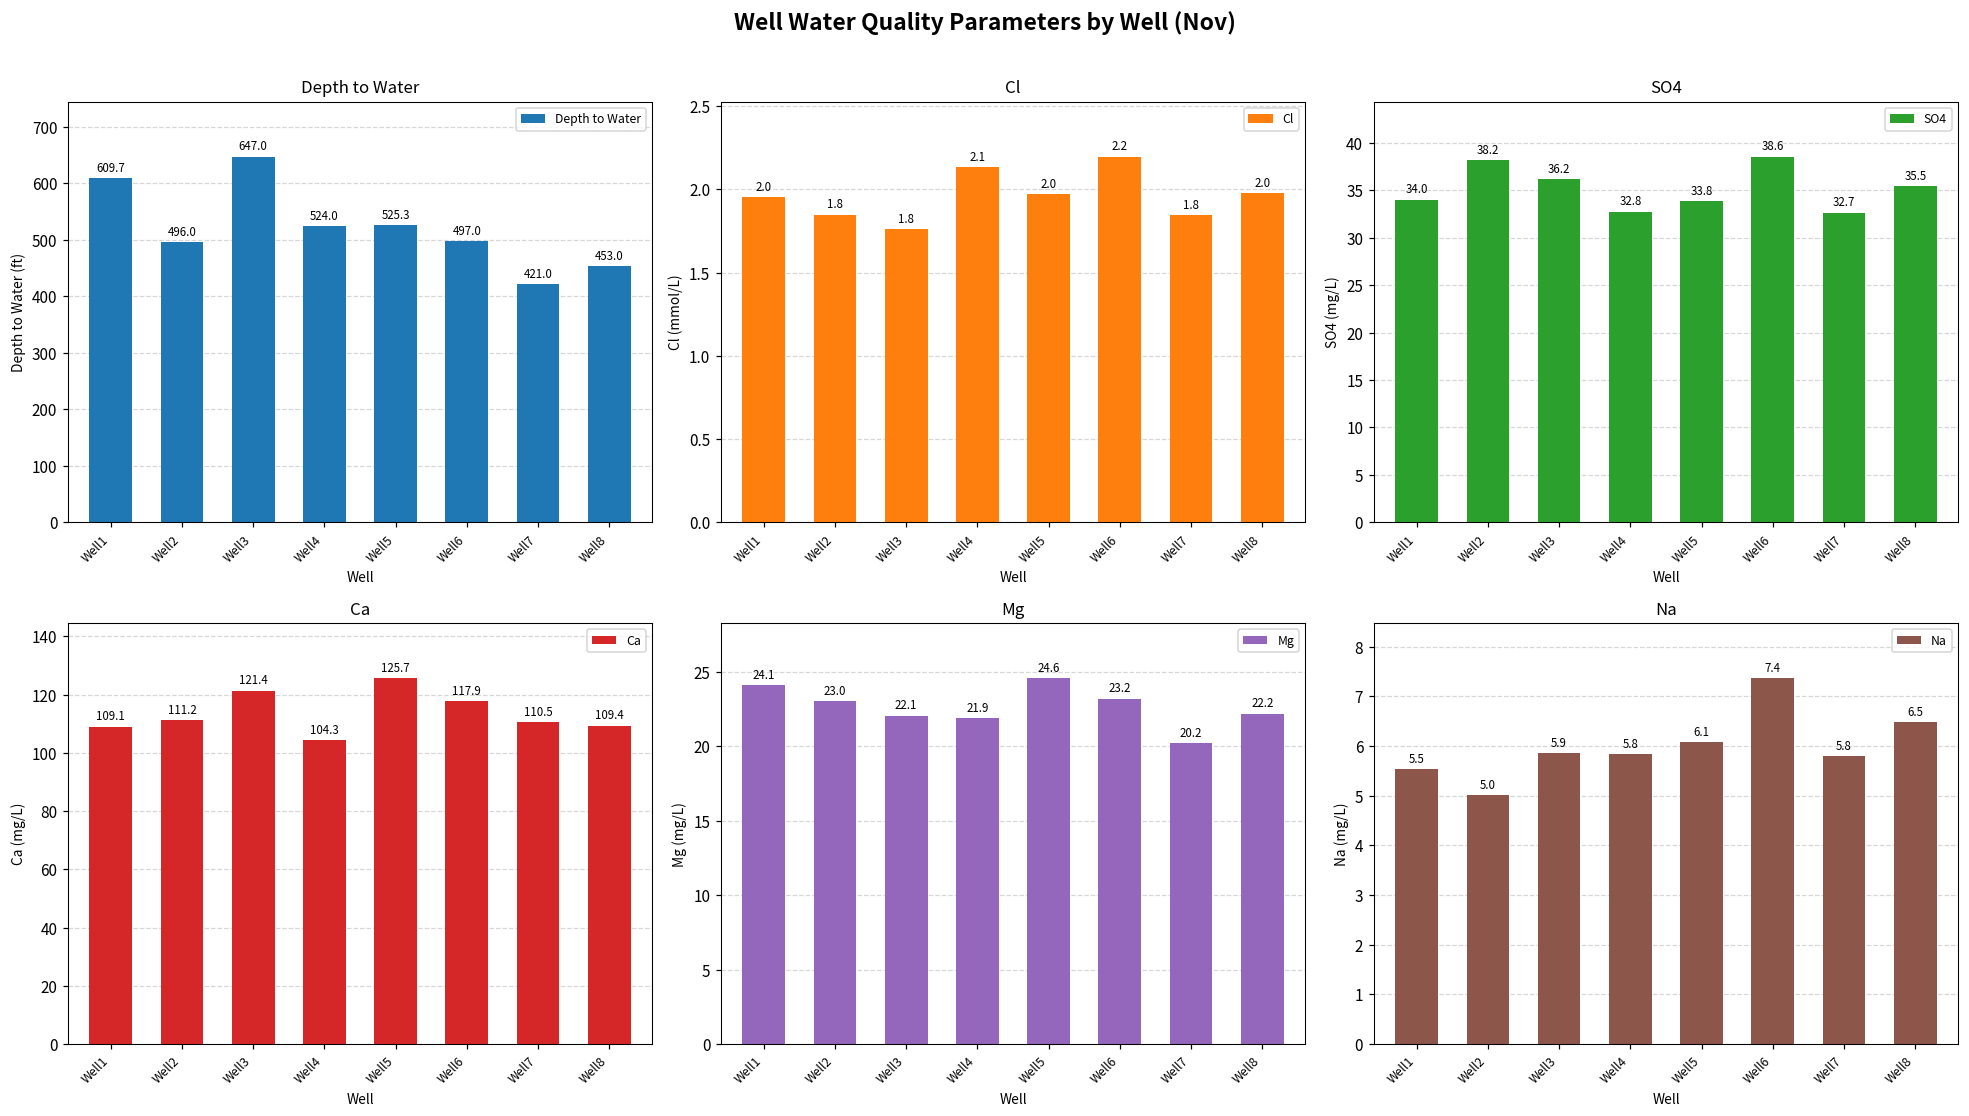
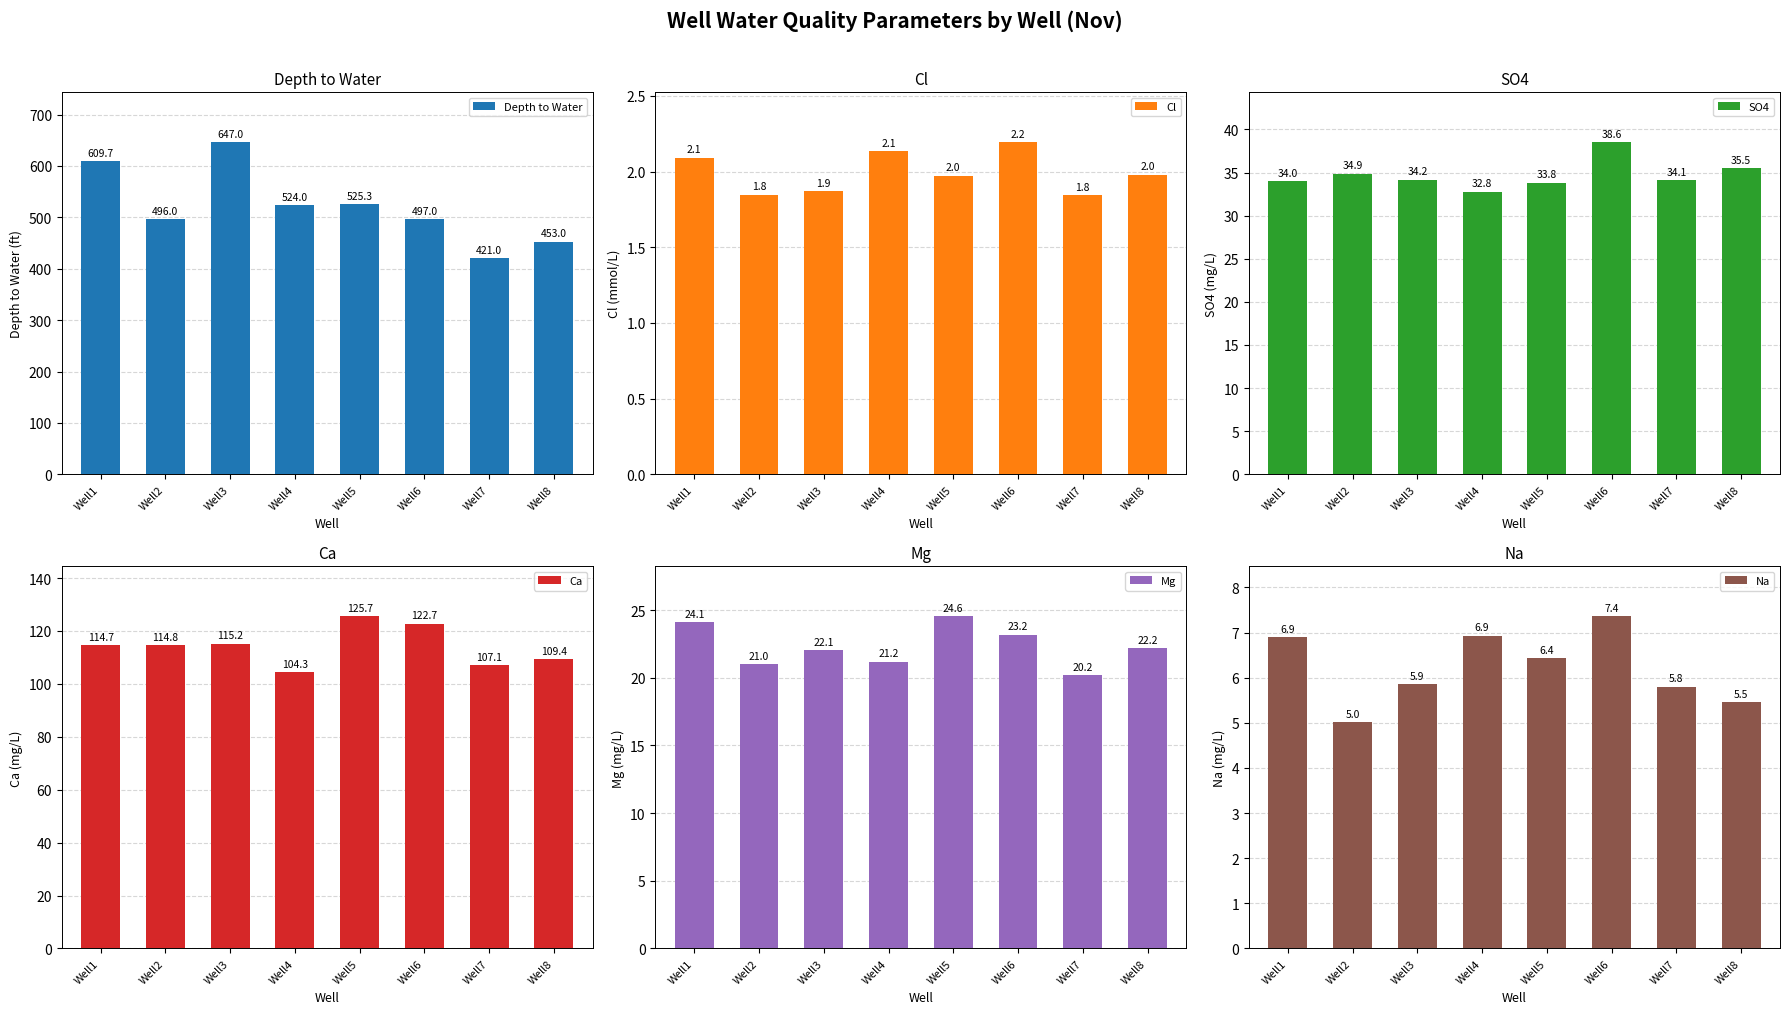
Cl, Well1: 2.0 -> 2.1
Cl, Well3: 1.8 -> 1.9
SO4, Well2: 38.2 -> 34.9
SO4, Well3: 36.2 -> 34.2
SO4, Well7: 32.7 -> 34.1
Ca, Well1: 109.1 -> 114.7
Ca, Well2: 111.2 -> 114.8
Ca, Well3: 121.4 -> 115.2
Ca, Well6: 117.9 -> 122.7
Ca, Well7: 110.5 -> 107.1
Mg, Well2: 23.0 -> 21.0
Mg, Well4: 21.9 -> 21.2
Na, Well1: 5.5 -> 6.9
Na, Well4: 5.8 -> 6.9
Na, Well5: 6.1 -> 6.4
Na, Well8: 6.5 -> 5.5
